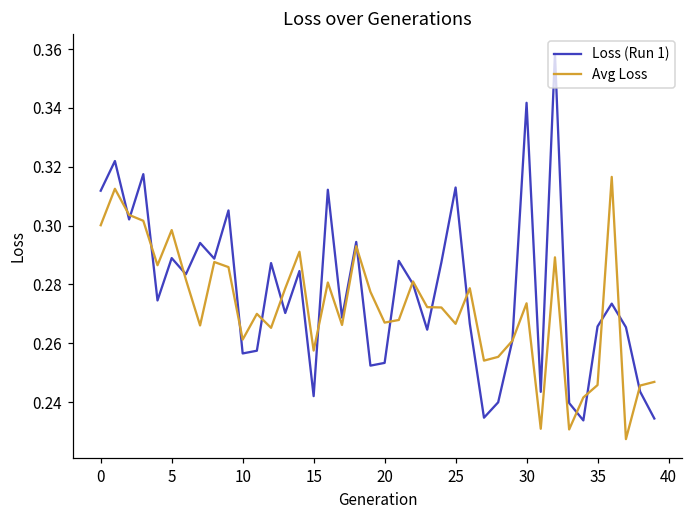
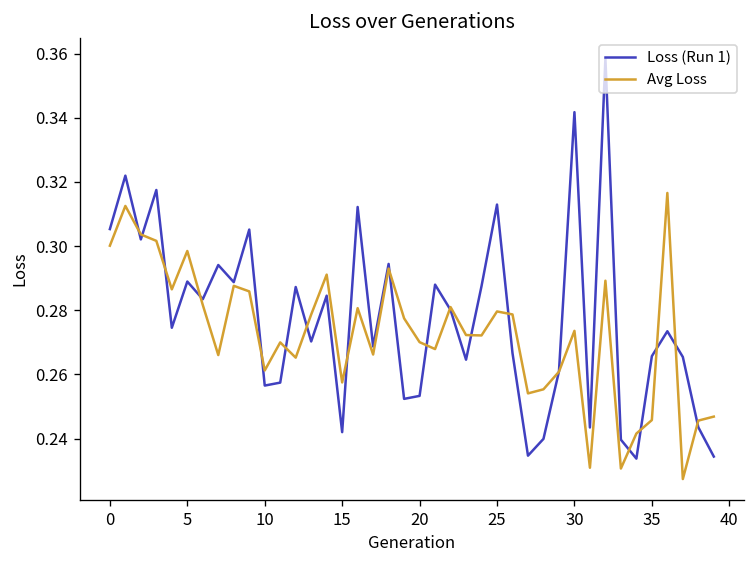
Loss (Run 1), 0: 0.312 -> 0.305
Avg Loss, 20: 0.267 -> 0.270
Avg Loss, 25: 0.267 -> 0.280
